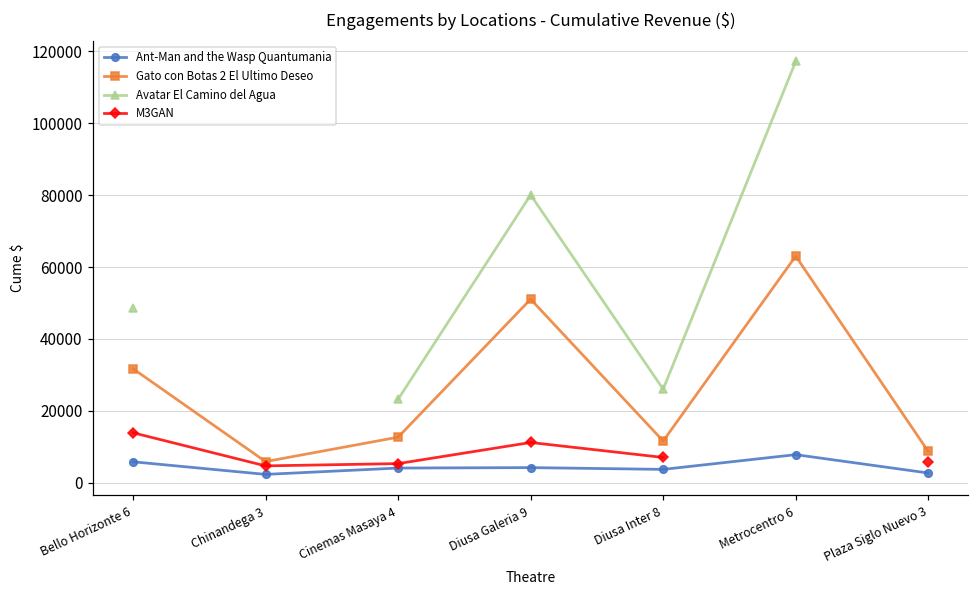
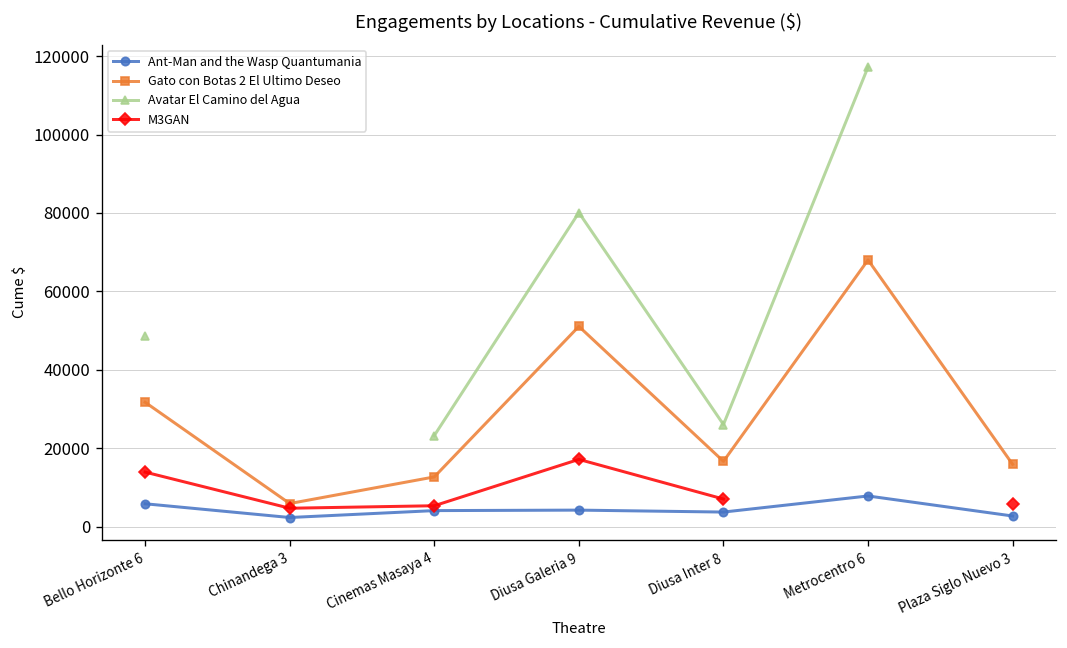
M3GAN, Diusa Galeria 9: 11000 -> 17000
Gato con Botas 2 El Ultimo Deseo, Diusa Inter 8: 12000 -> 17000
Gato con Botas 2 El Ultimo Deseo, Metrocentro 6: 63000 -> 68000
Gato con Botas 2 El Ultimo Deseo, Plaza Siglo Nuevo 3: 9000 -> 16000
